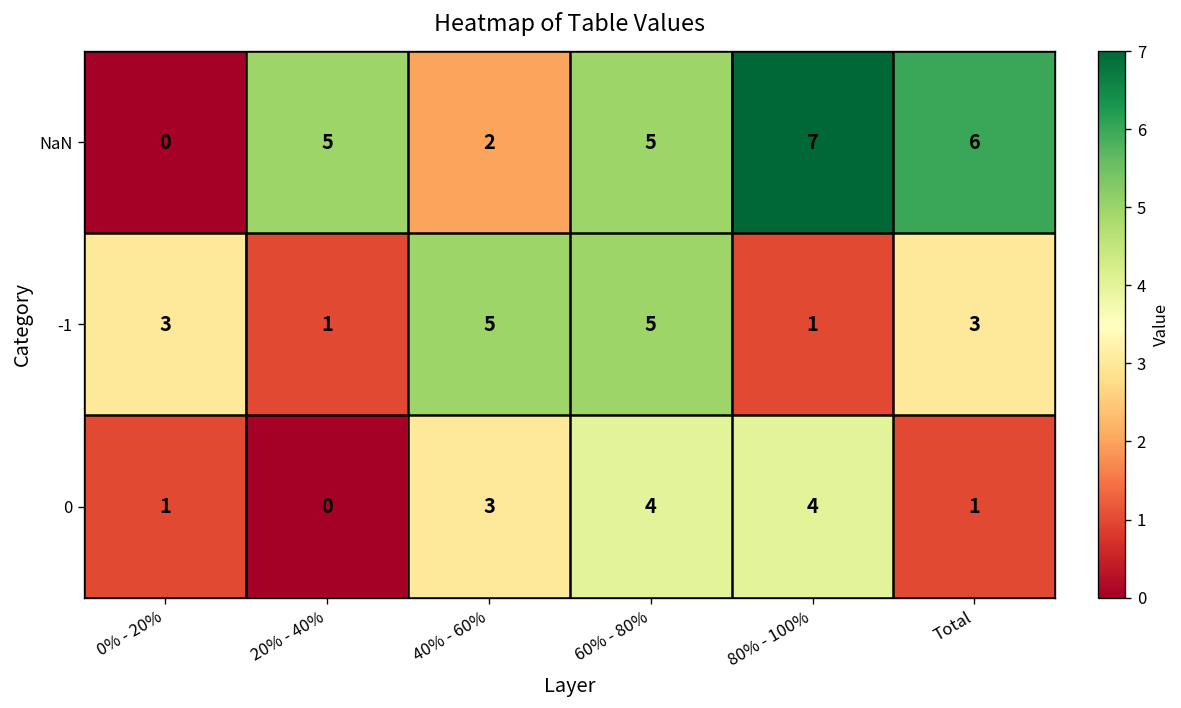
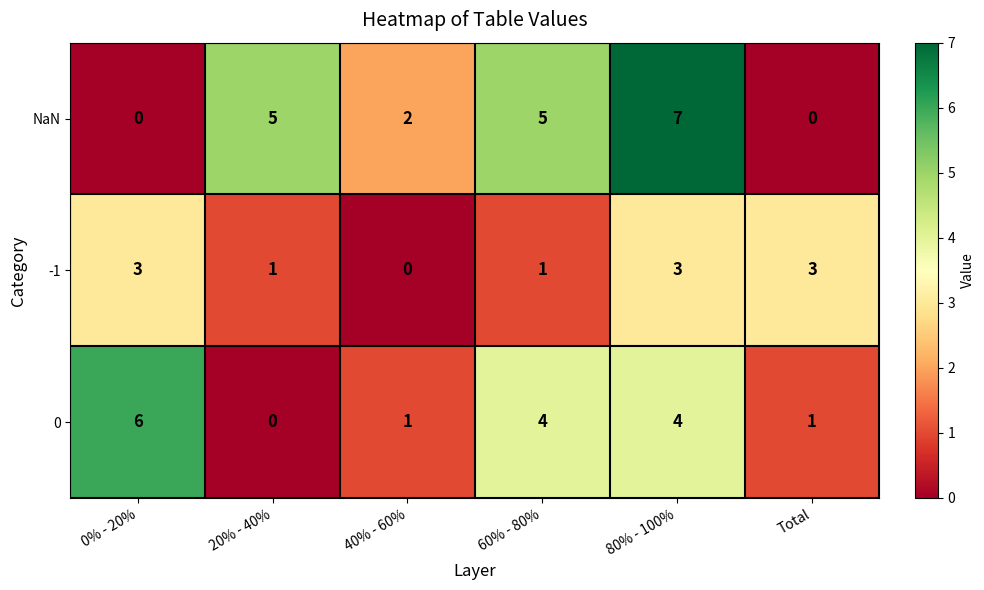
NaN, Total: 6 -> 0
-1, 40% - 60%: 5 -> 0
-1, 60% - 80%: 5 -> 1
-1, 80% - 100%: 1 -> 3
0, 0% - 20%: 1 -> 6
0, 40% - 60%: 3 -> 1
